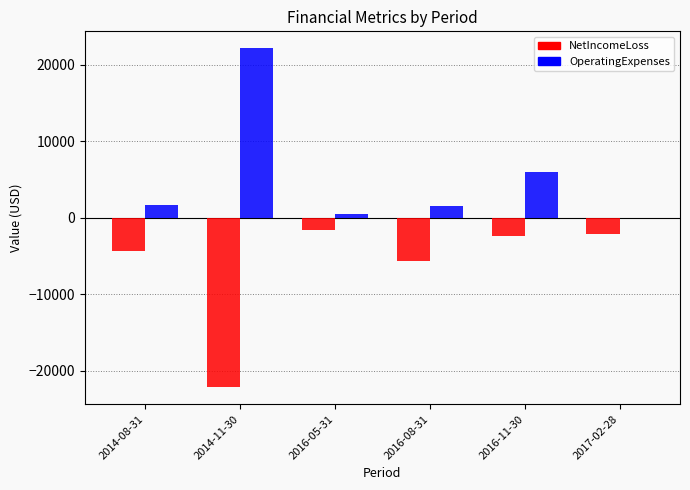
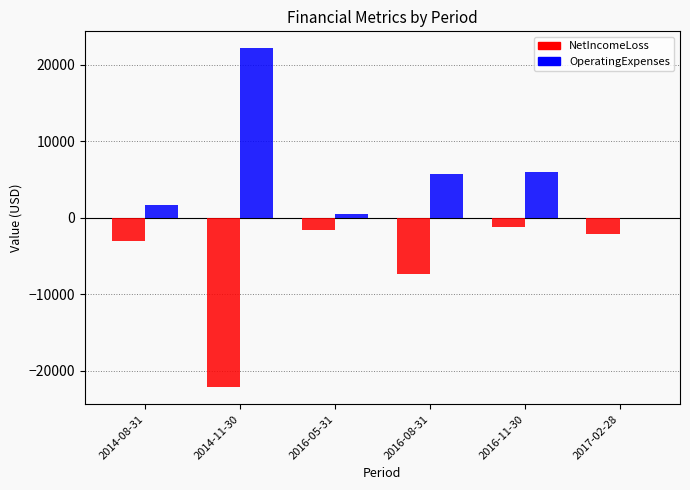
NetIncomeLoss, 2014-08-31: -4000 -> -3000
NetIncomeLoss, 2016-08-31: -6000 -> -7000
OperatingExpenses, 2016-08-31: 2000 -> 6000
NetIncomeLoss, 2016-11-30: -2000 -> -1000
